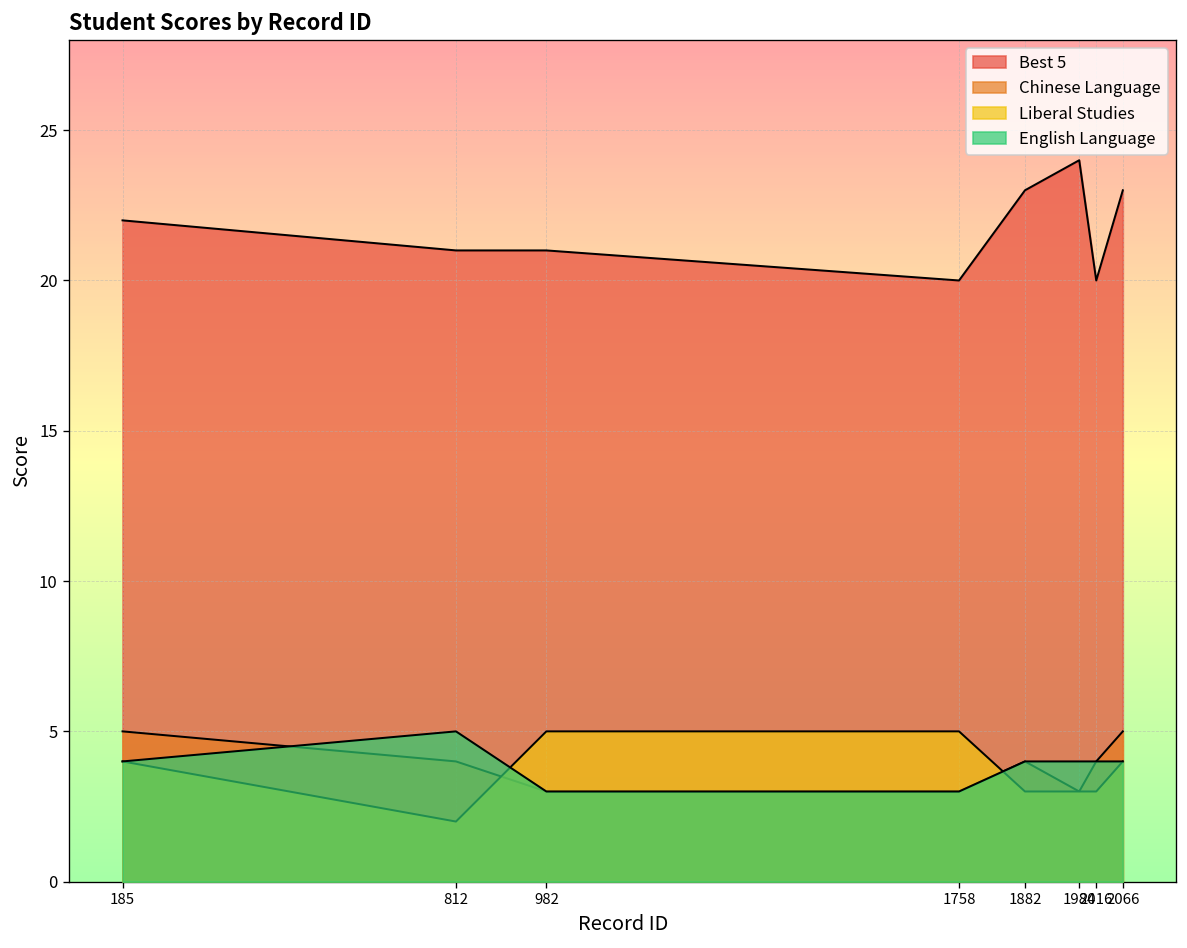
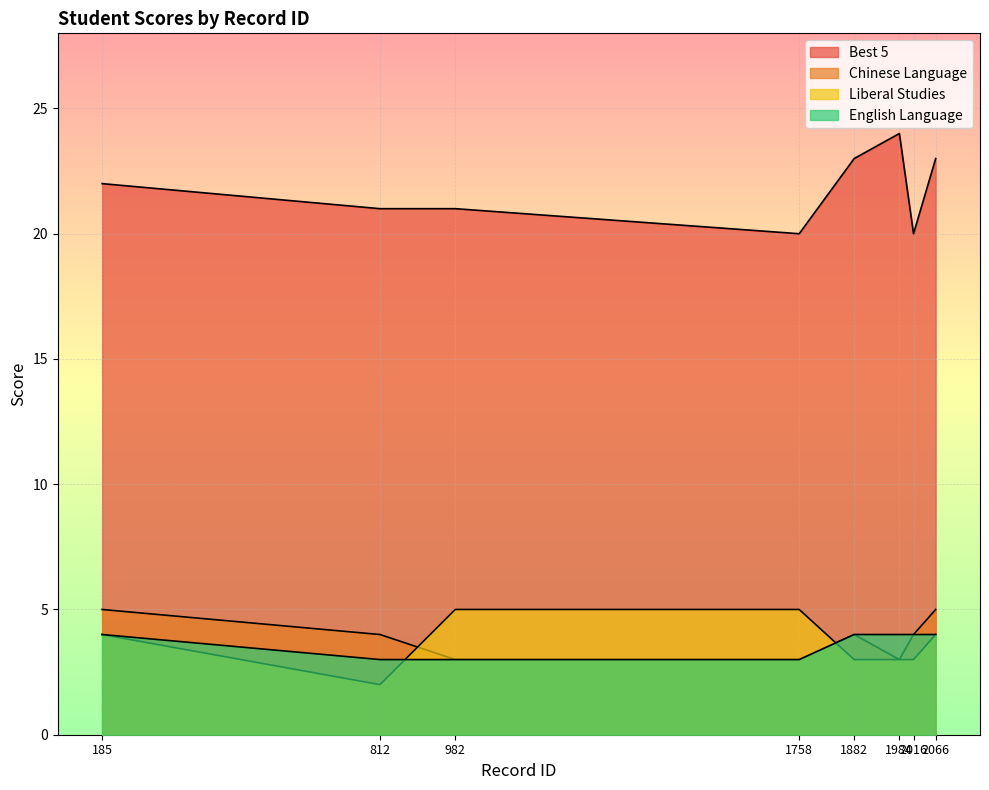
English Language, 812: 5 -> 3
